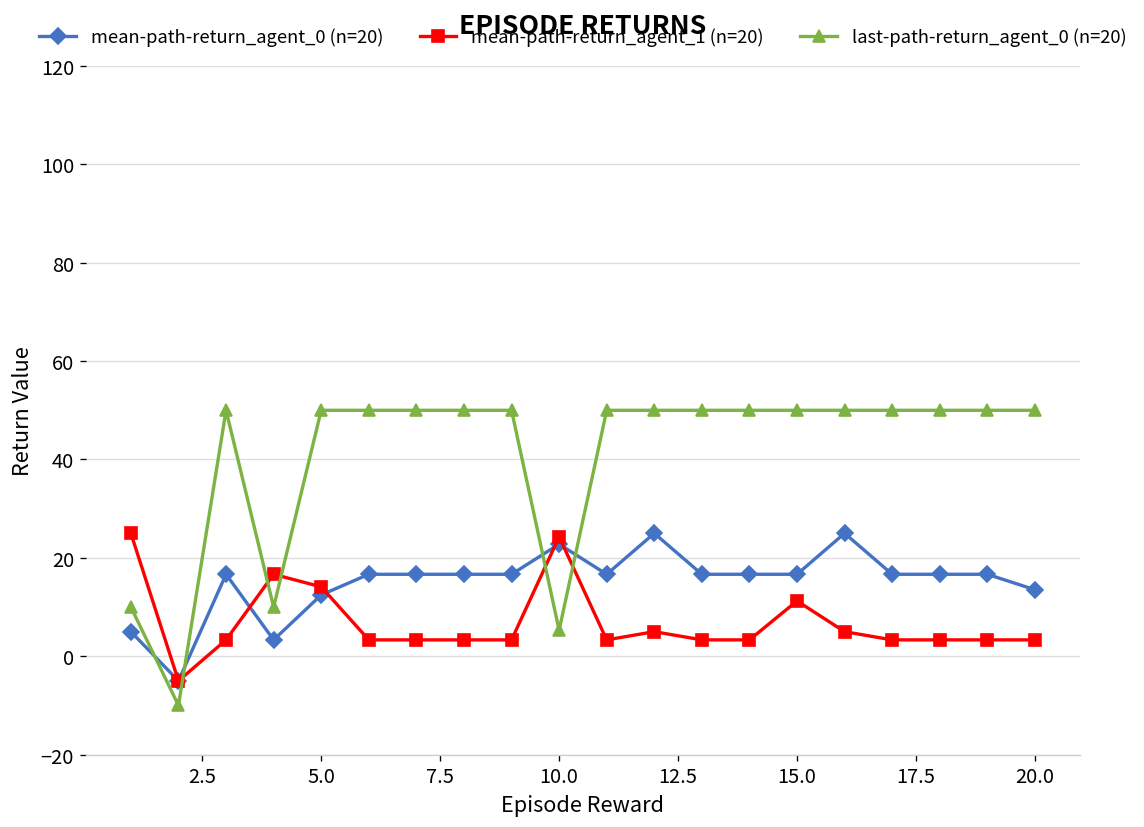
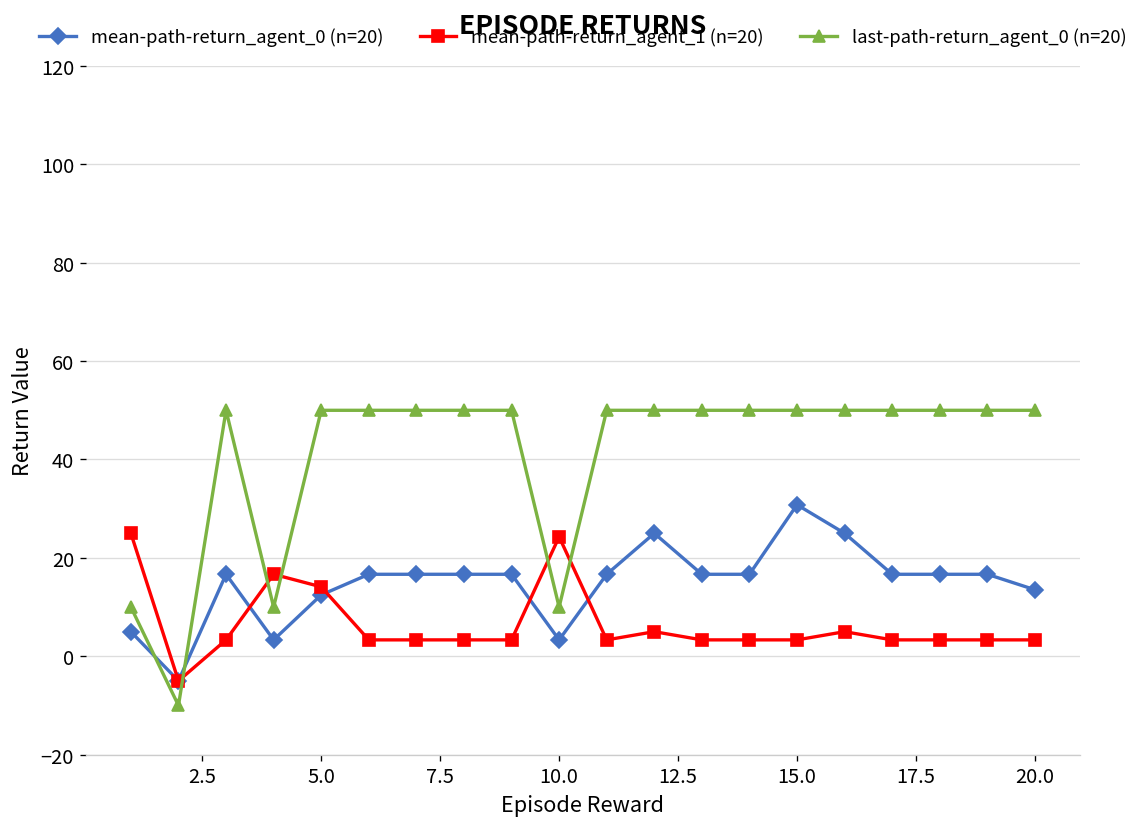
mean-path-return_agent_0 (n=20), 10.0: 23 -> 3
last-path-return_agent_0 (n=20), 10.0: 5 -> 10
mean-path-return_agent_0 (n=20), 15.0: 17 -> 31
mean-path-return_agent_1 (n=20), 15.0: 11 -> 3
